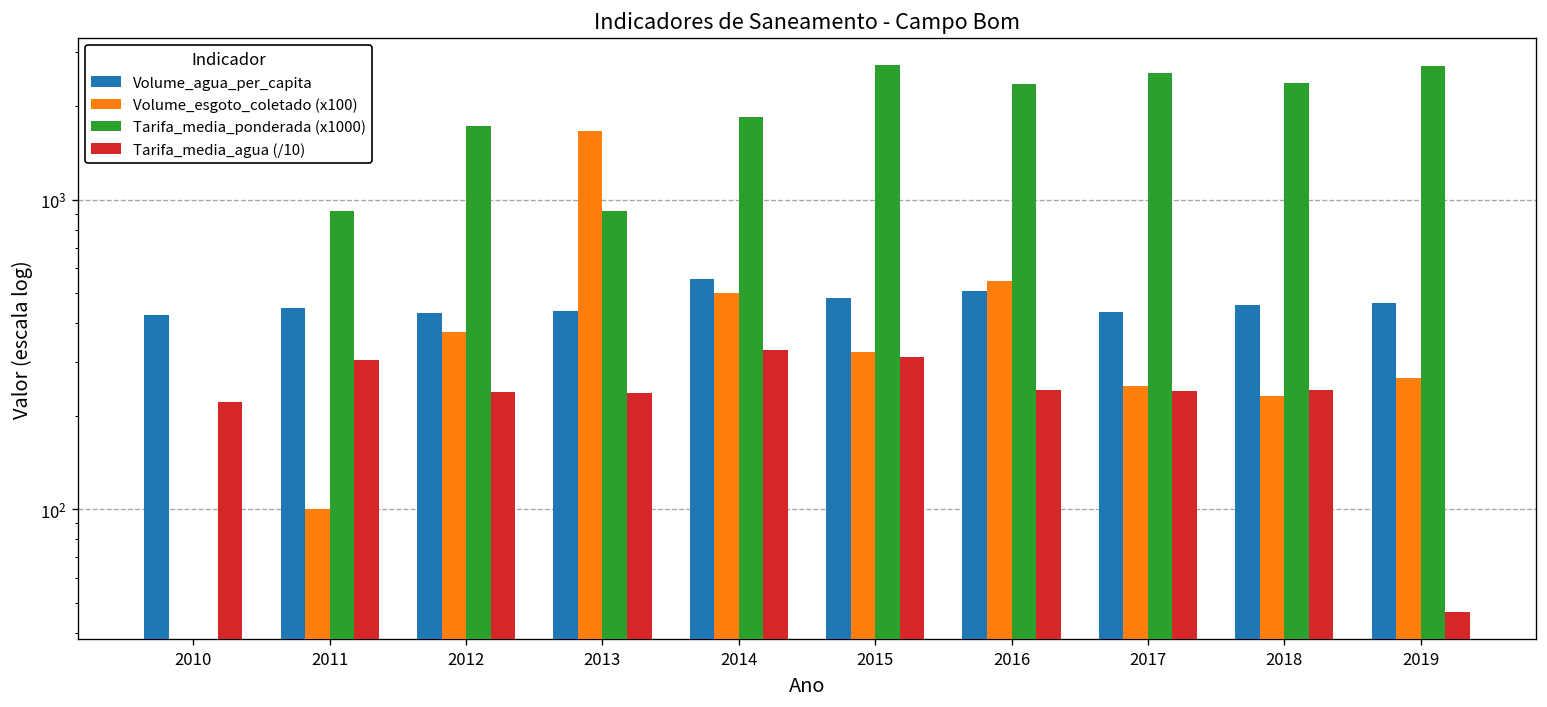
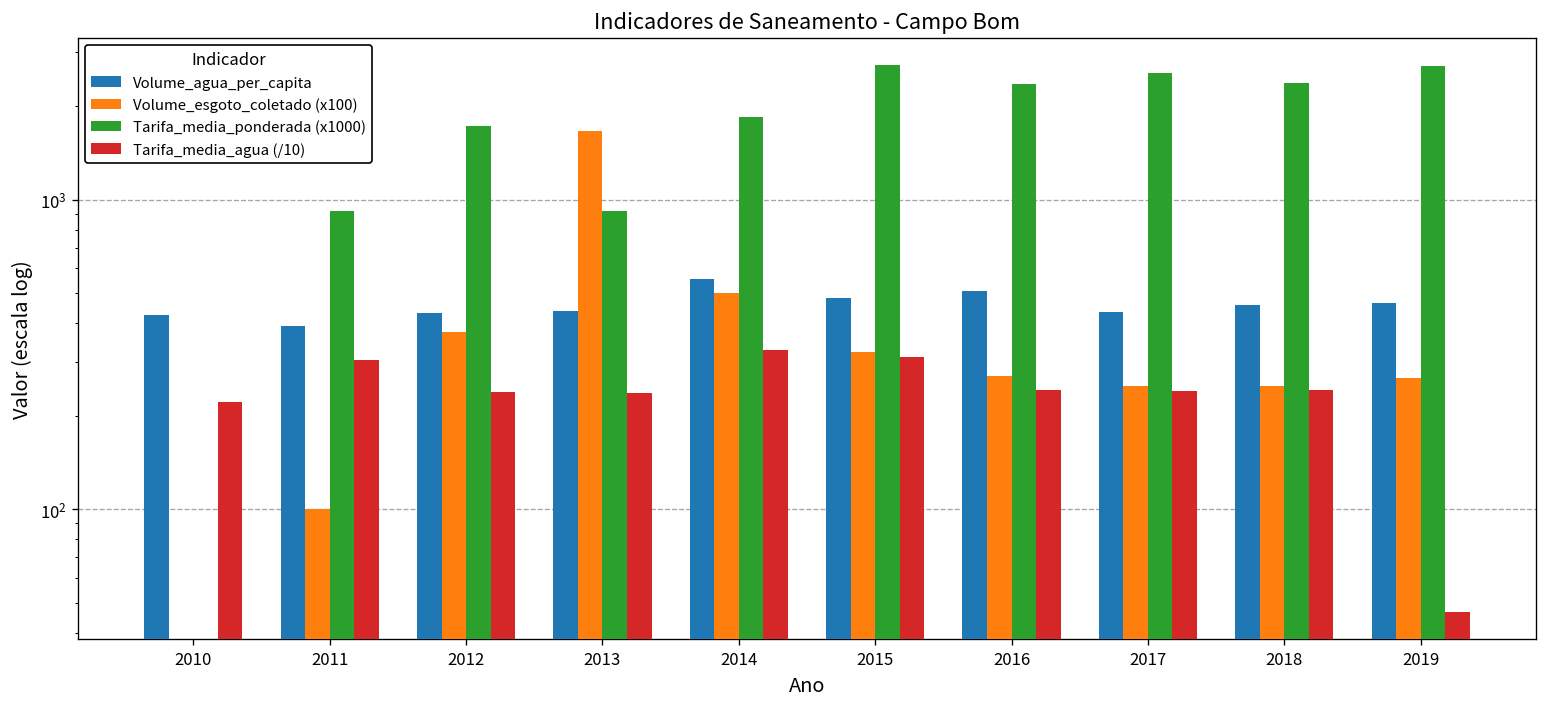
Volume_agua_per_capita, 2011: 450 -> 390
Volume_esgoto_coletado (x100), 2016: 550 -> 270
Volume_esgoto_coletado (x100), 2018: 230 -> 250
